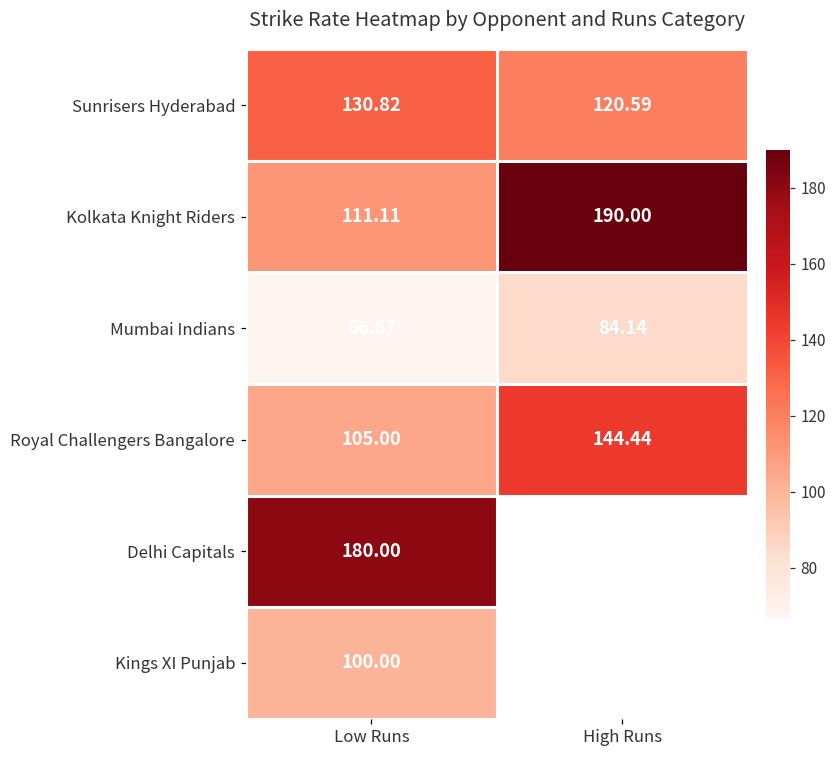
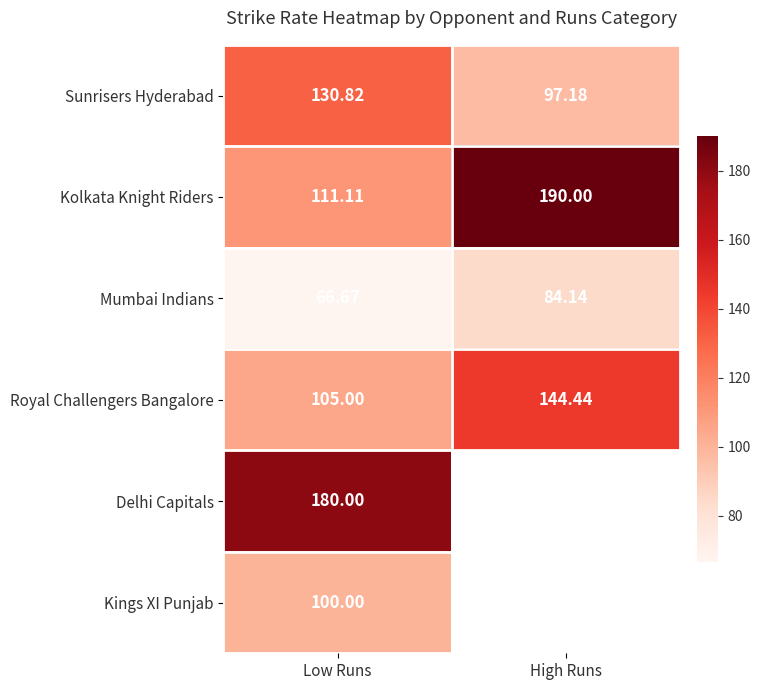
Sunrisers Hyderabad, High Runs: 120.59 -> 97.18
